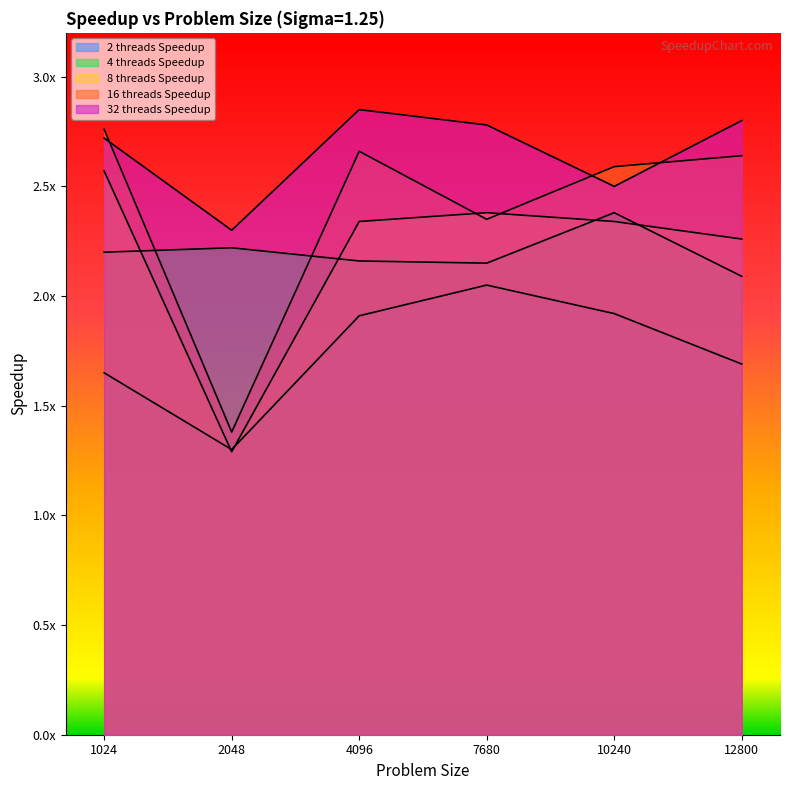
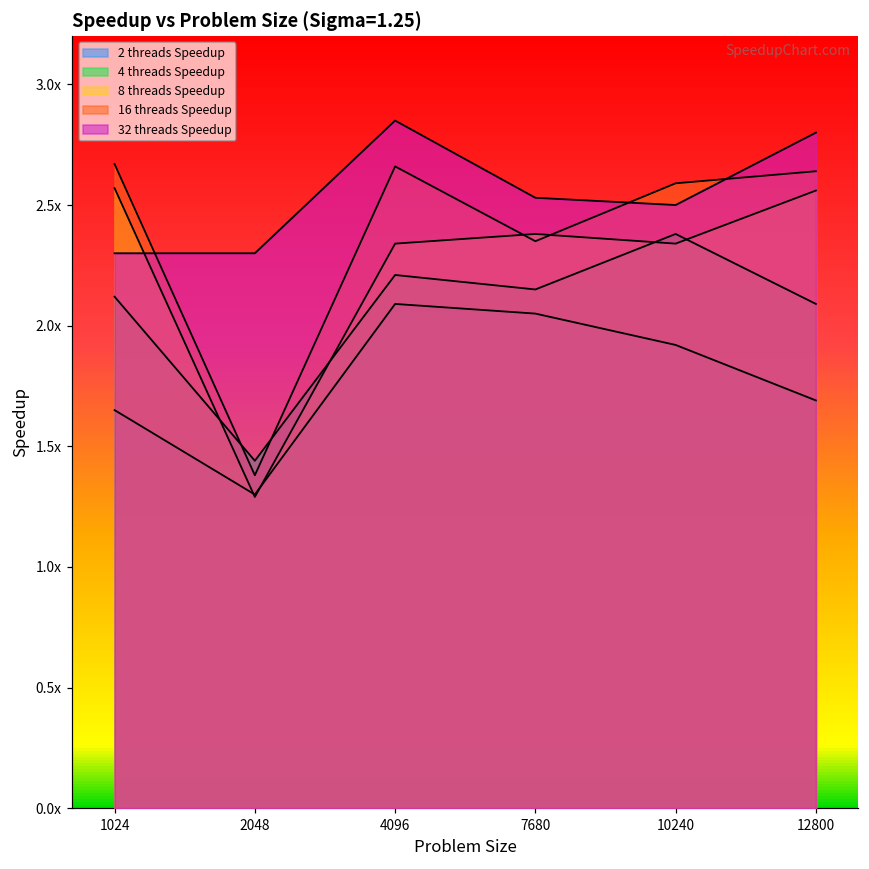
4 threads Speedup, 1024: 2.20x -> 2.12x
16 threads Speedup, 1024: 2.76x -> 2.67x
32 threads Speedup, 1024: 2.72x -> 2.30x
4 threads Speedup, 2048: 2.22x -> 1.44x
2 threads Speedup, 4096: 1.91x -> 2.09x
4 threads Speedup, 4096: 2.16x -> 2.21x
32 threads Speedup, 7680: 2.78x -> 2.53x
8 threads Speedup, 12800: 2.26x -> 2.56x
